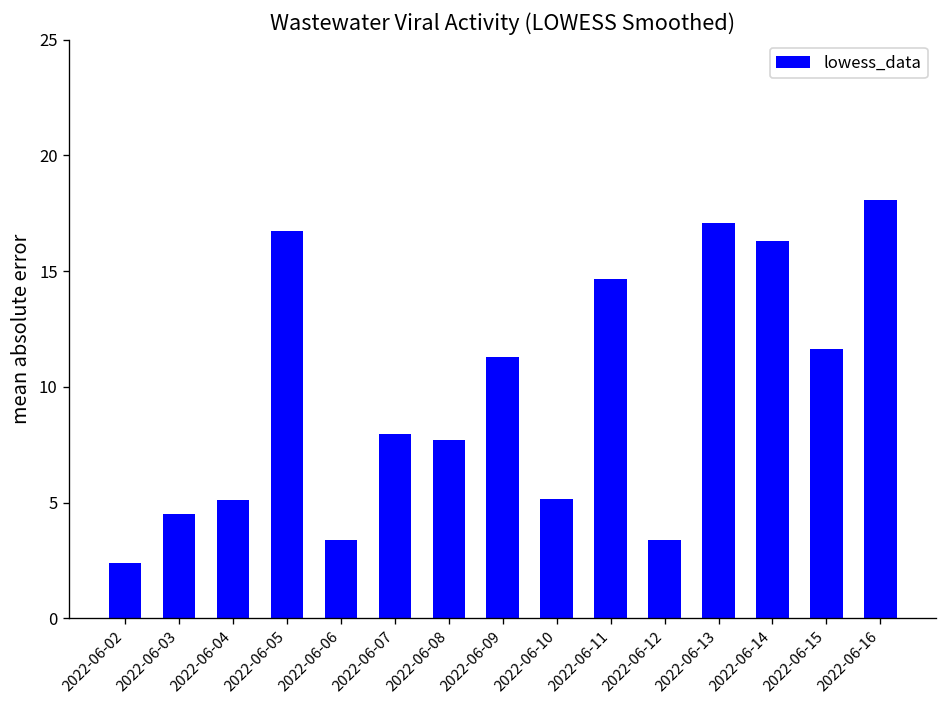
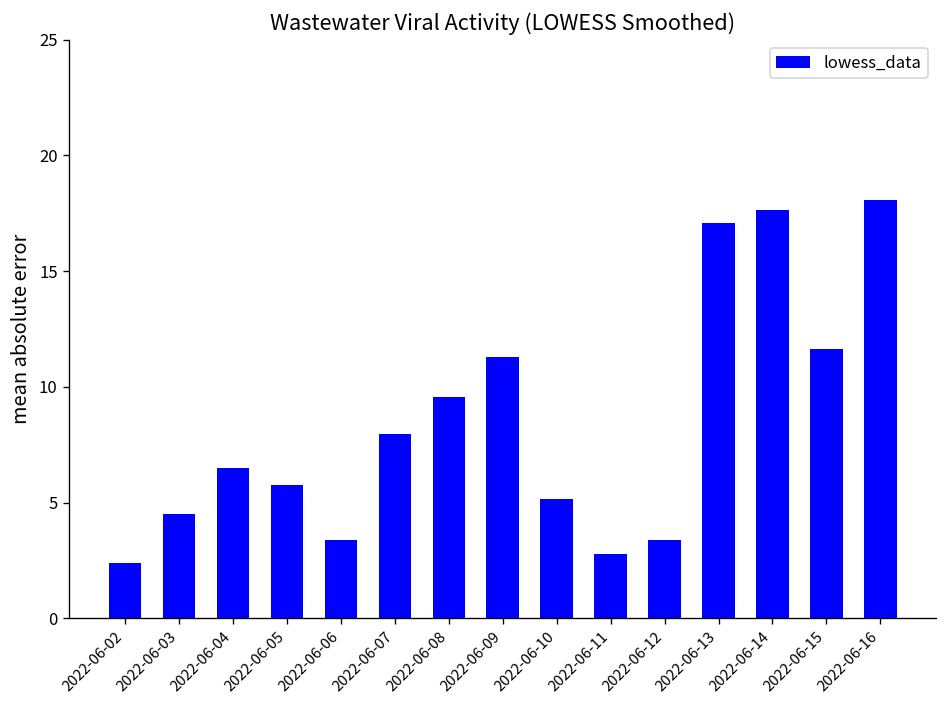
2022-06-04: 5.1 -> 6.5
2022-06-05: 16.7 -> 5.8
2022-06-08: 7.7 -> 9.5
2022-06-11: 14.6 -> 2.8
2022-06-14: 16.3 -> 17.6
